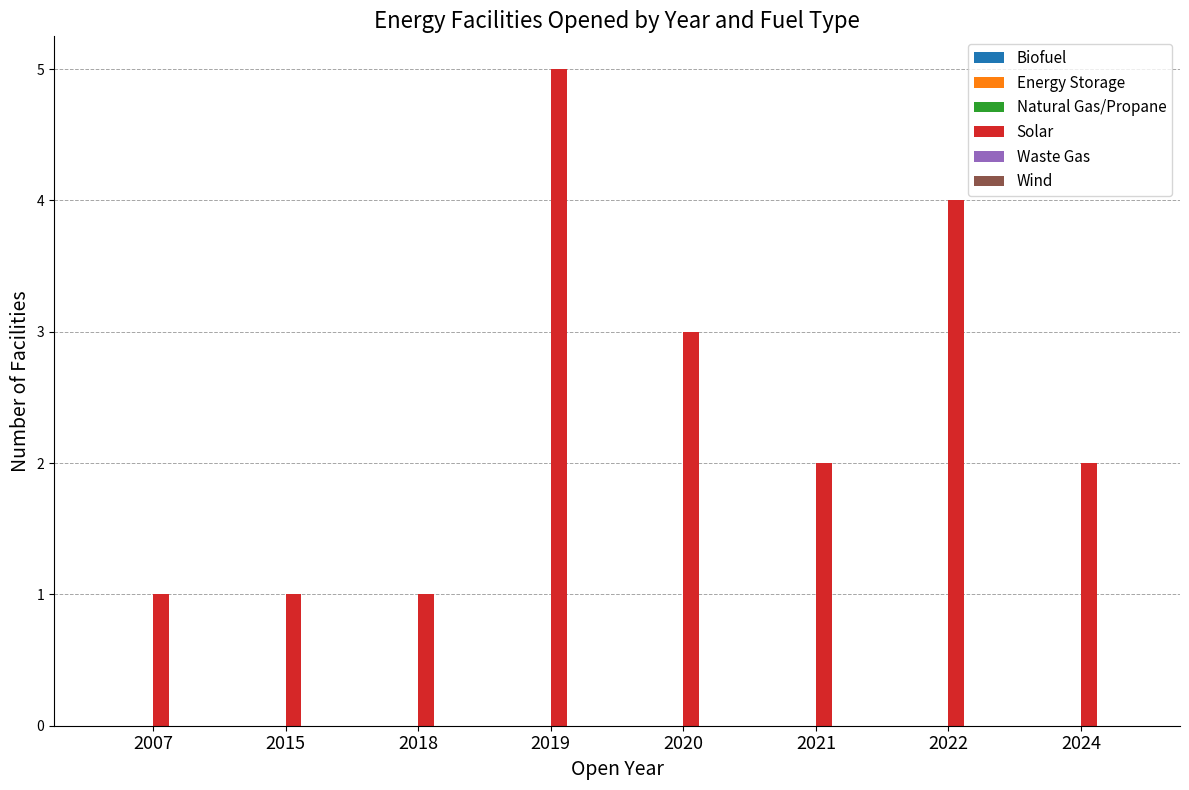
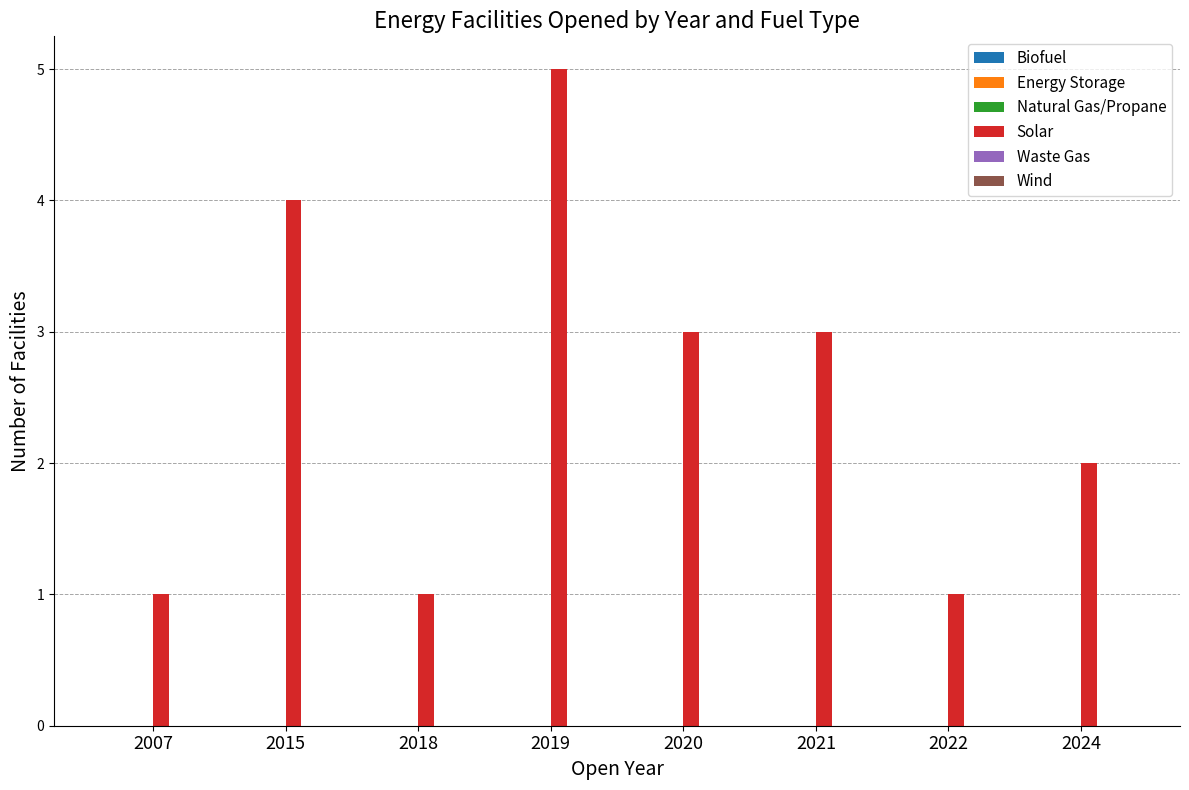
Solar, 2015: 1 -> 4
Solar, 2021: 2 -> 3
Solar, 2022: 4 -> 1
